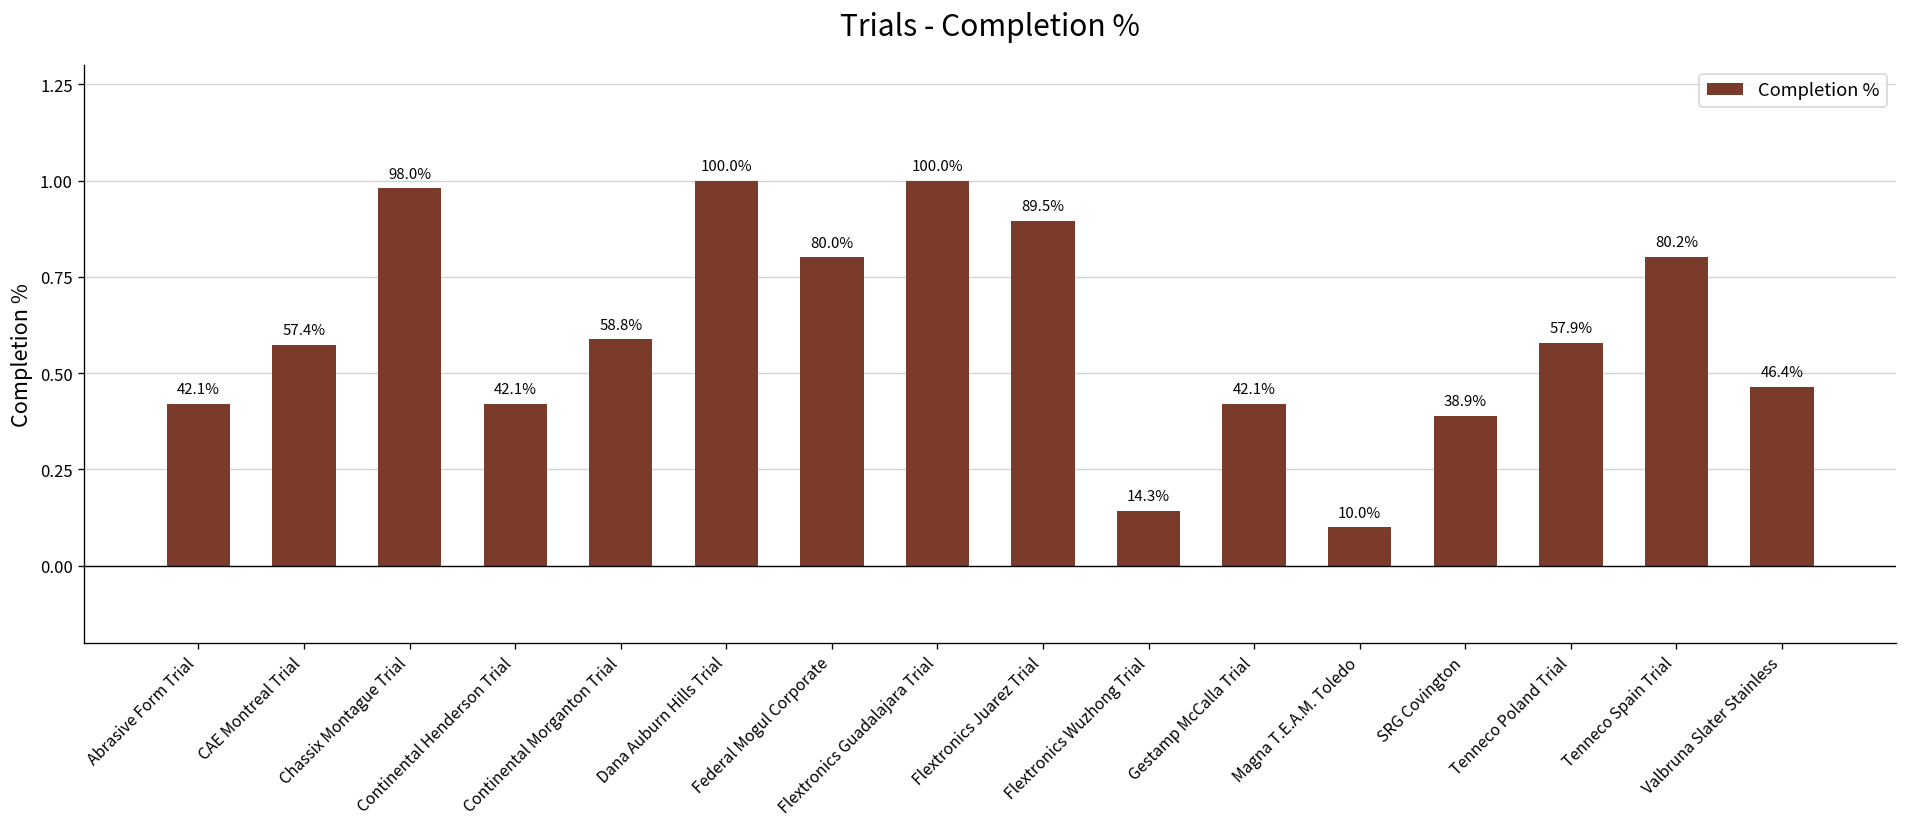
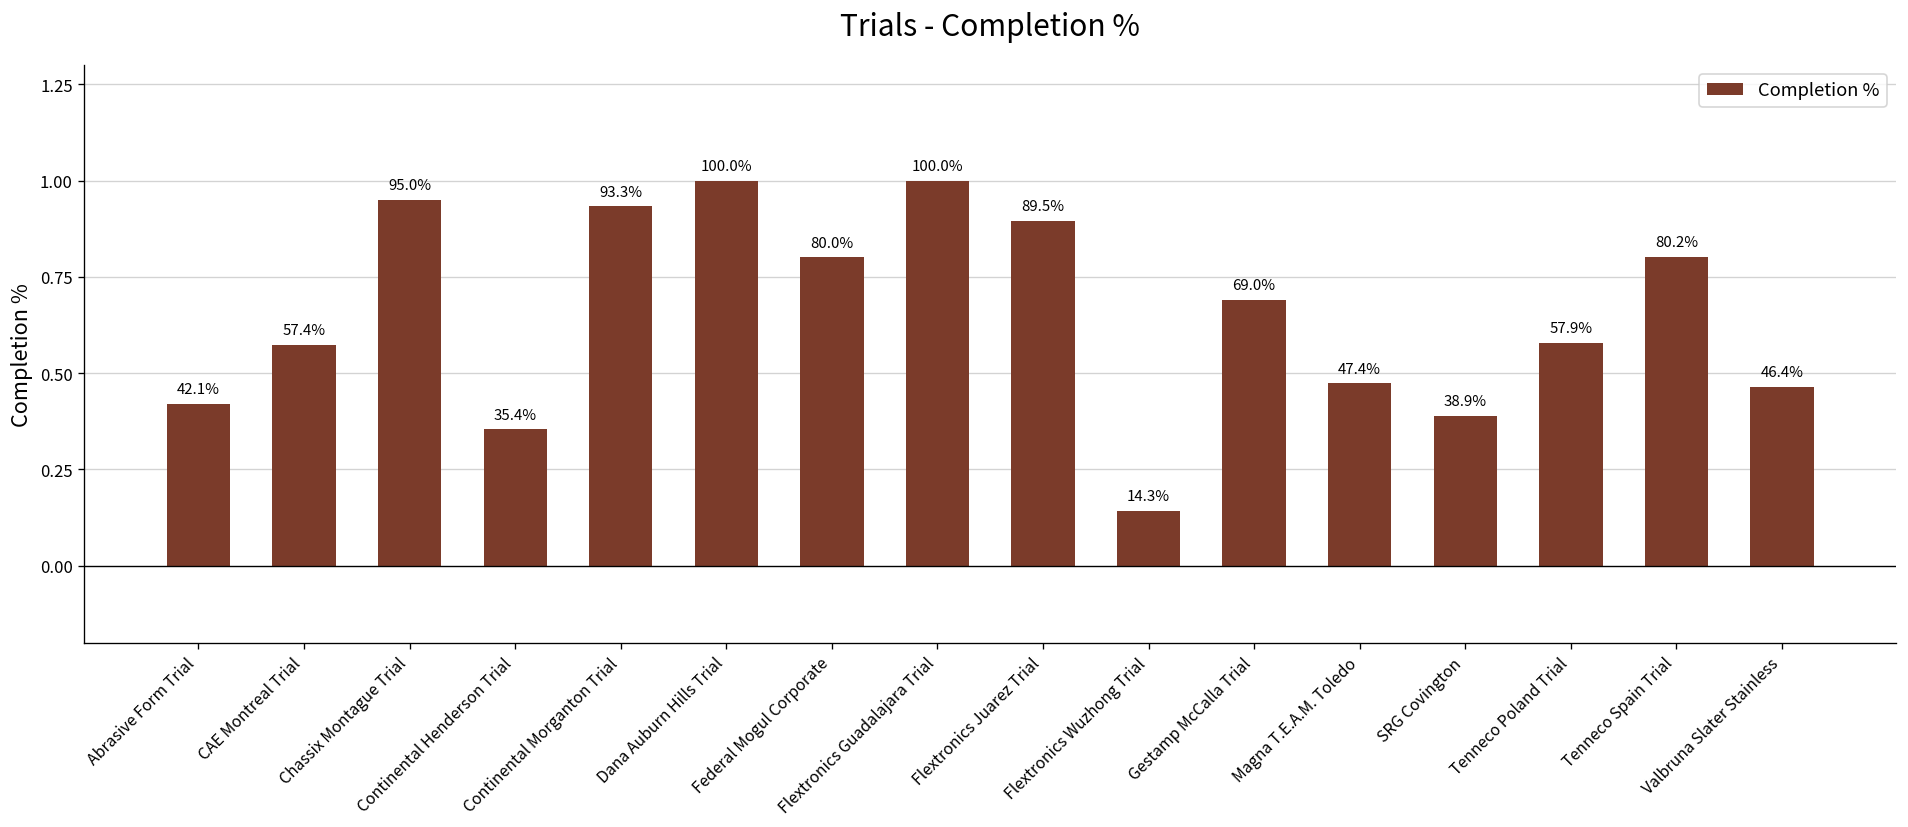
Chassix Montague Trial: 98.0% -> 95.0%
Continental Henderson Trial: 42.1% -> 35.4%
Continental Morganton Trial: 58.8% -> 93.3%
Gestamp McCalla Trial: 42.1% -> 69.0%
Magna T.E.A.M. Toledo: 10.0% -> 47.4%
